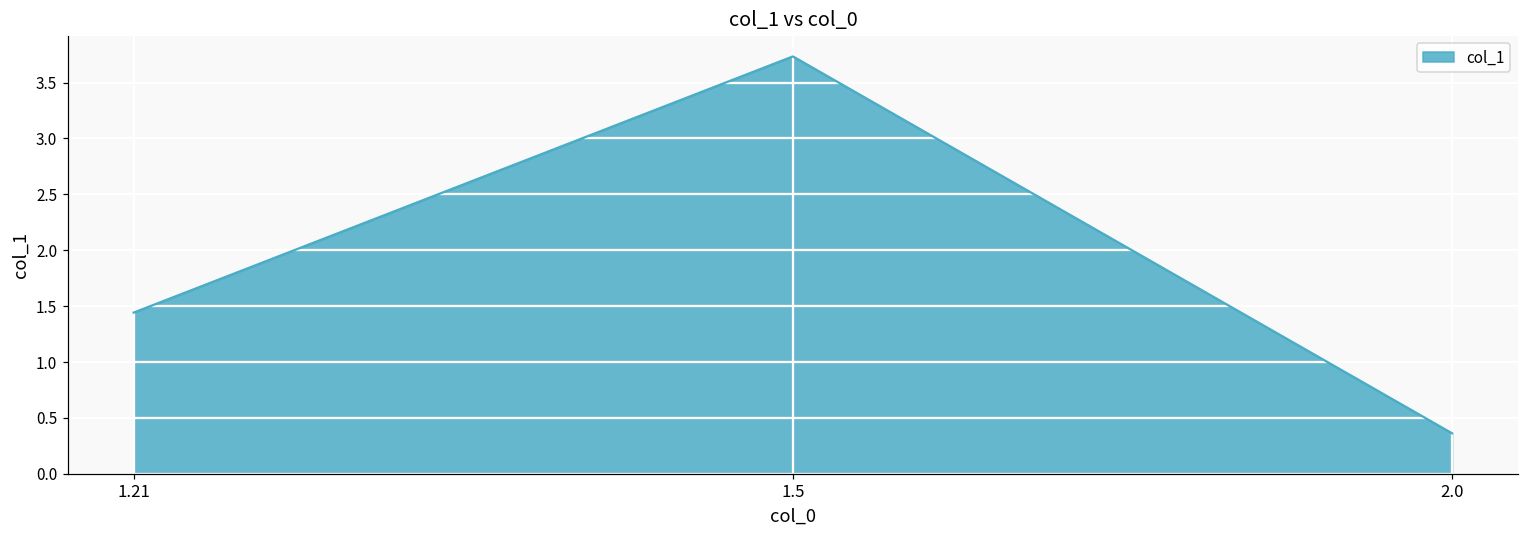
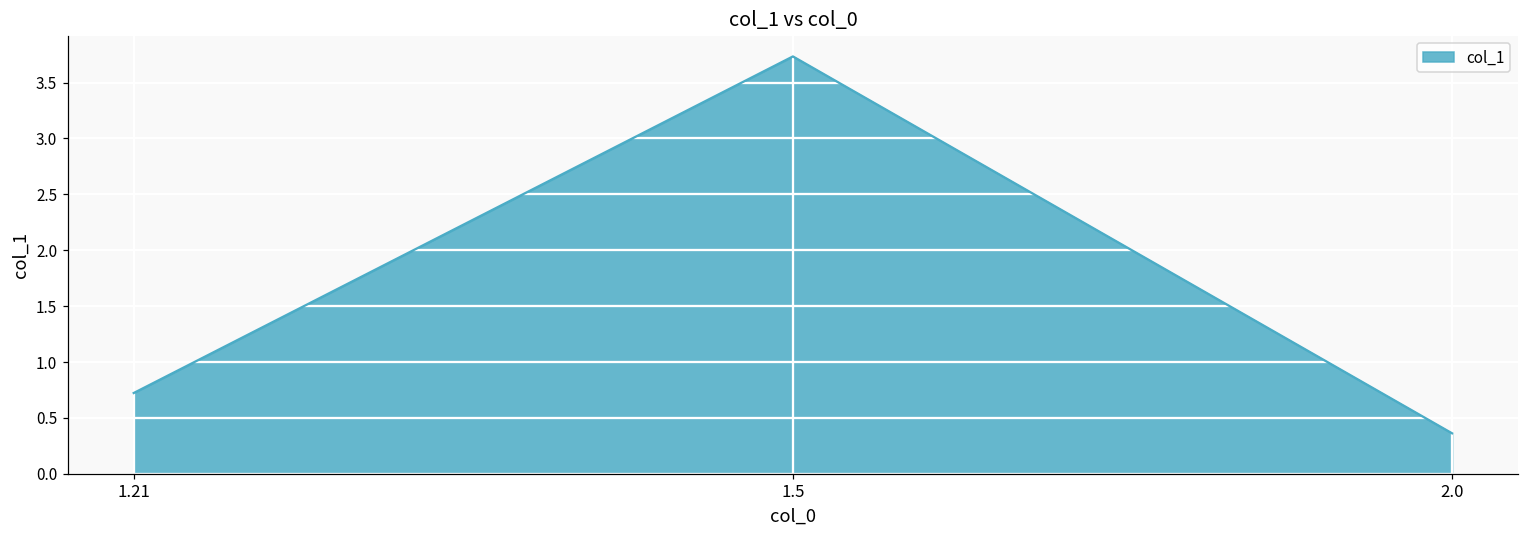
1.21: 1.44 -> 0.72
